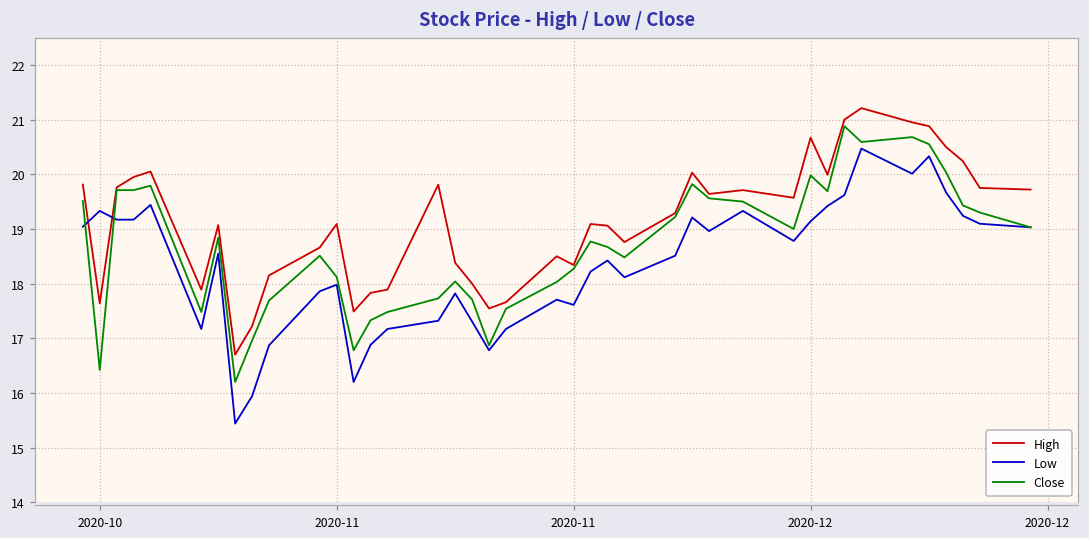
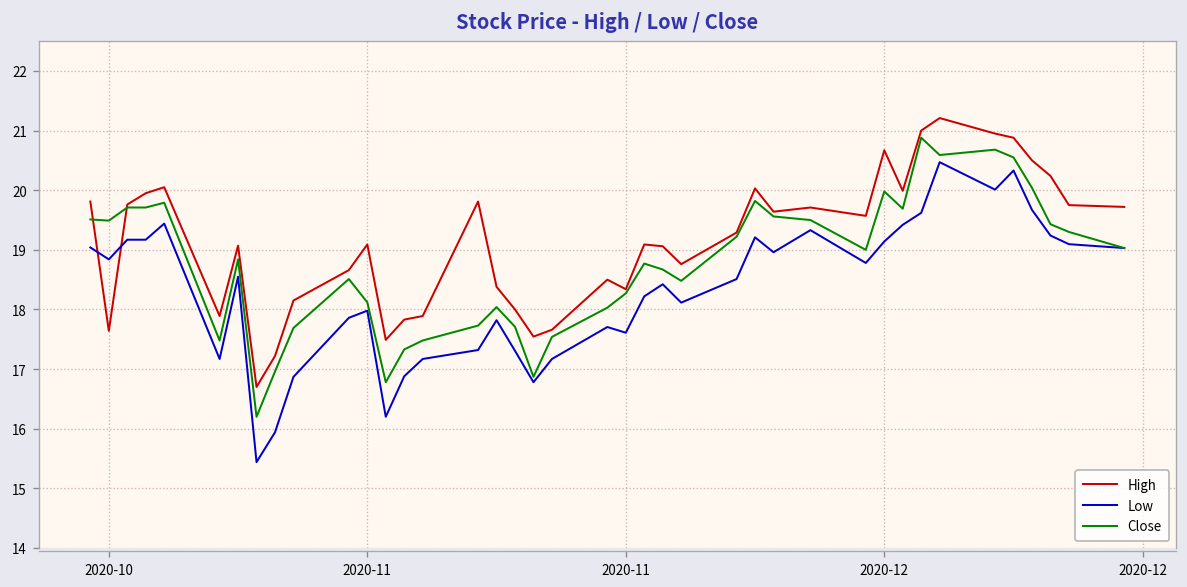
Low, 2020-10: 19.3 -> 18.8
Close, 2020-10: 16.4 -> 19.5
